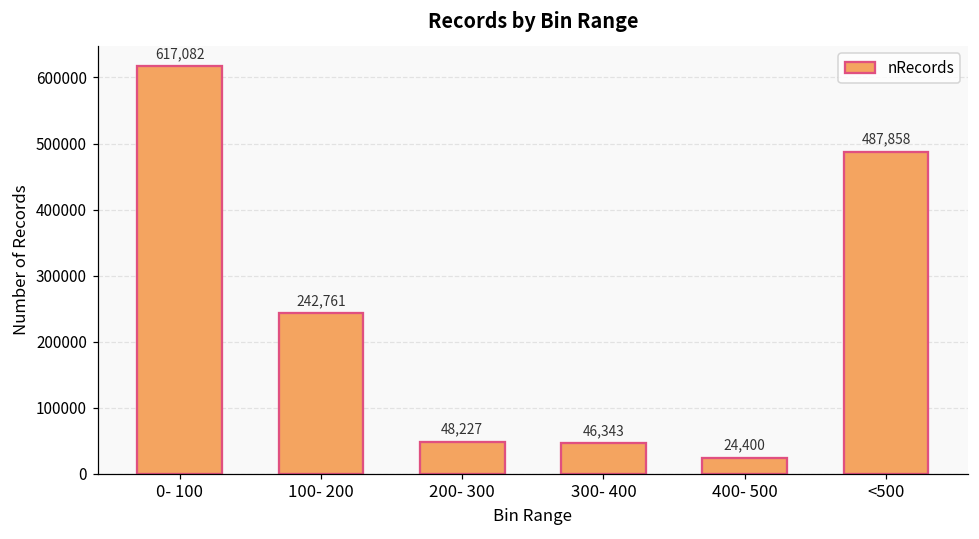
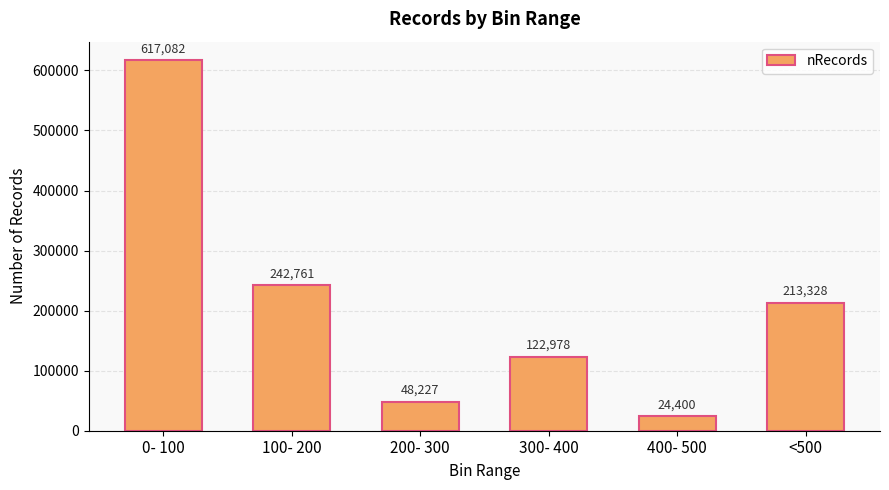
300- 400: 46,343 -> 122,978
<500: 487,858 -> 213,328
